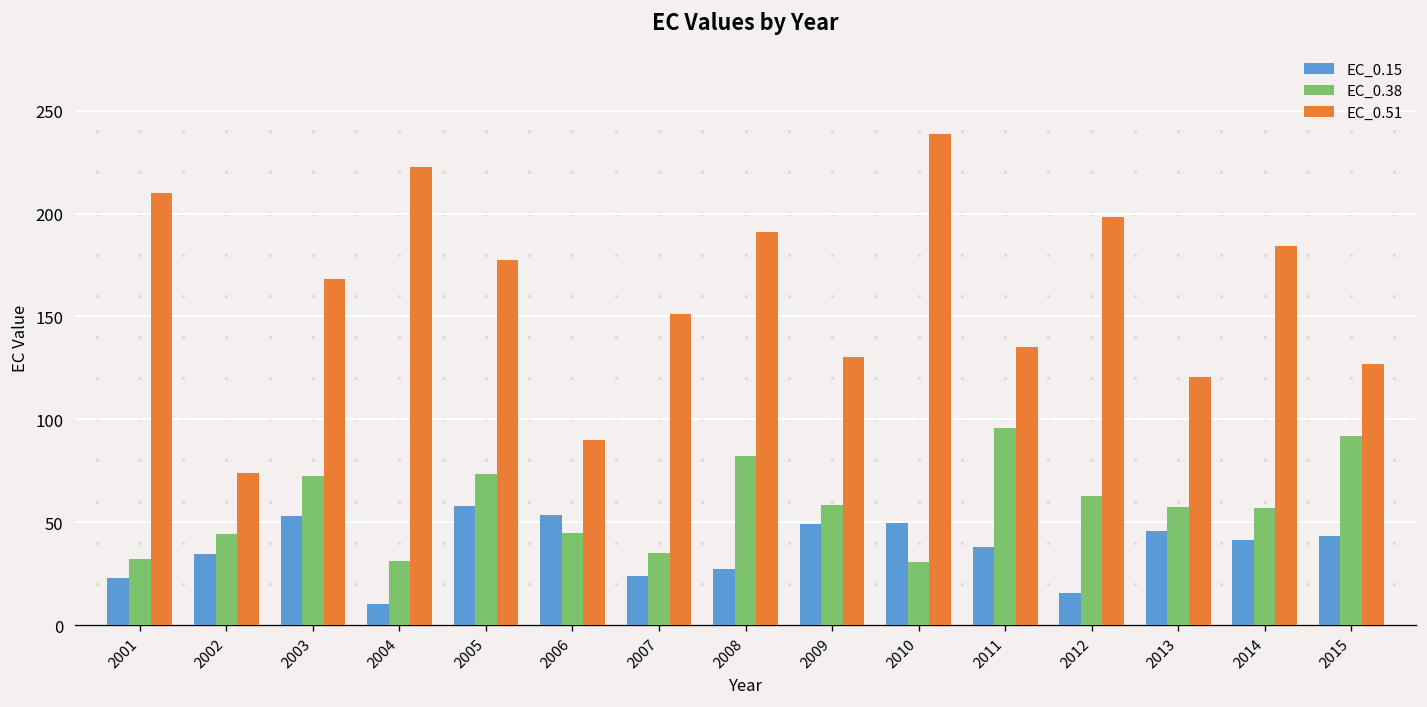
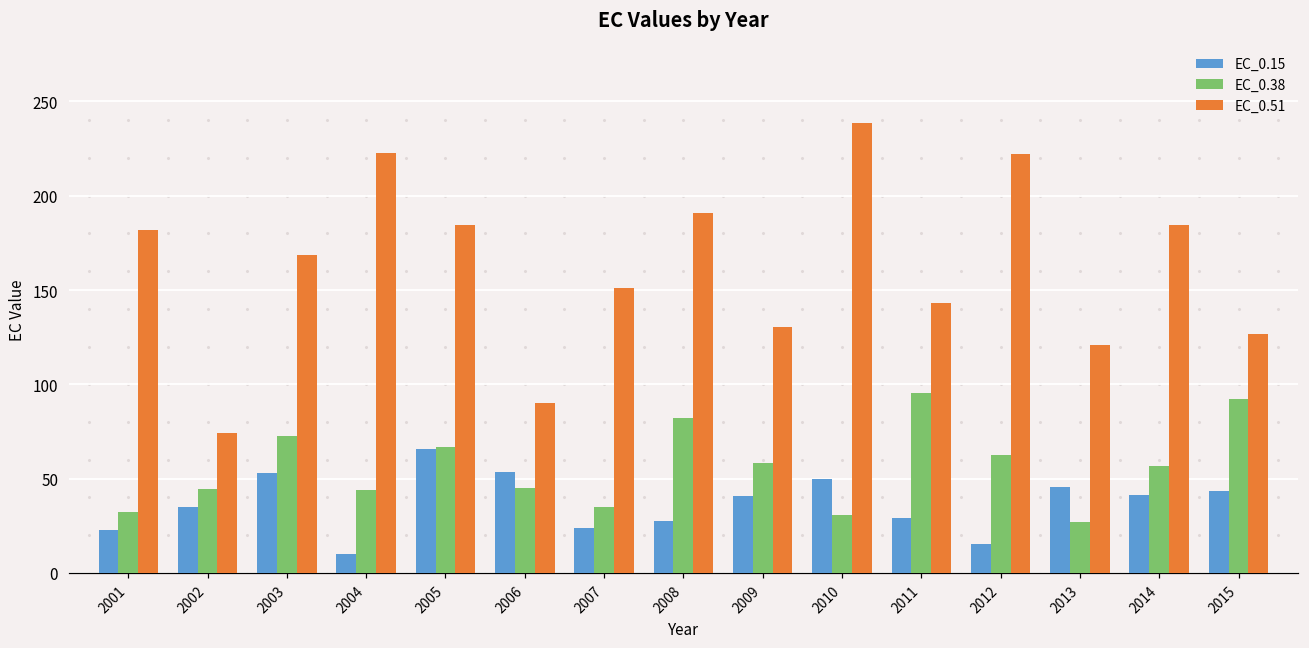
EC_0.51, 2001: 210 -> 182
EC_0.38, 2004: 31 -> 44
EC_0.15, 2005: 58 -> 66
EC_0.38, 2005: 73 -> 67
EC_0.51, 2005: 177 -> 185
EC_0.15, 2009: 49 -> 41
EC_0.15, 2011: 38 -> 29
EC_0.51, 2011: 135 -> 143
EC_0.51, 2012: 199 -> 222
EC_0.38, 2013: 57 -> 27
